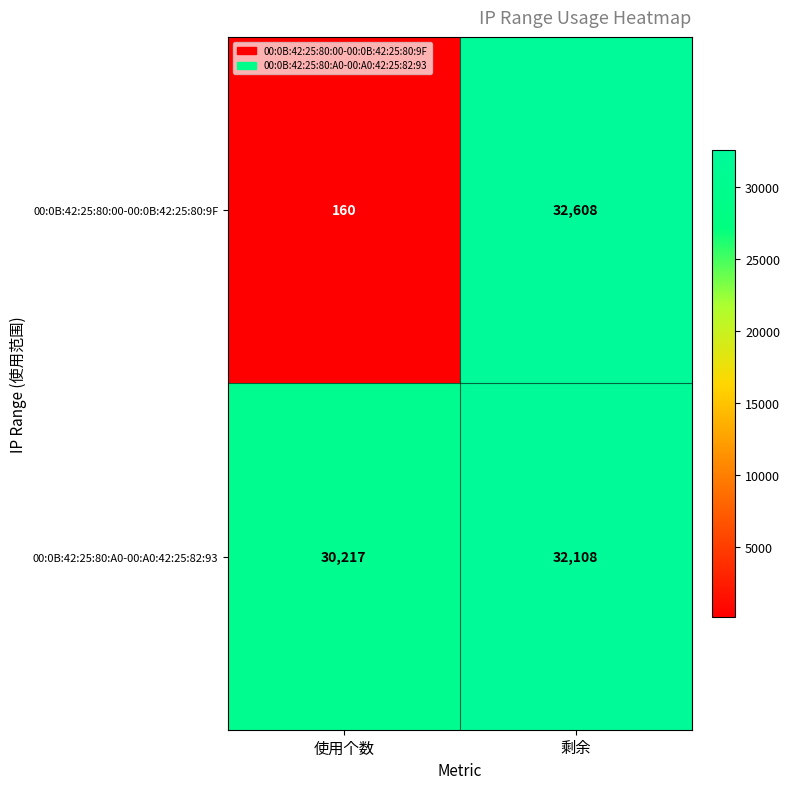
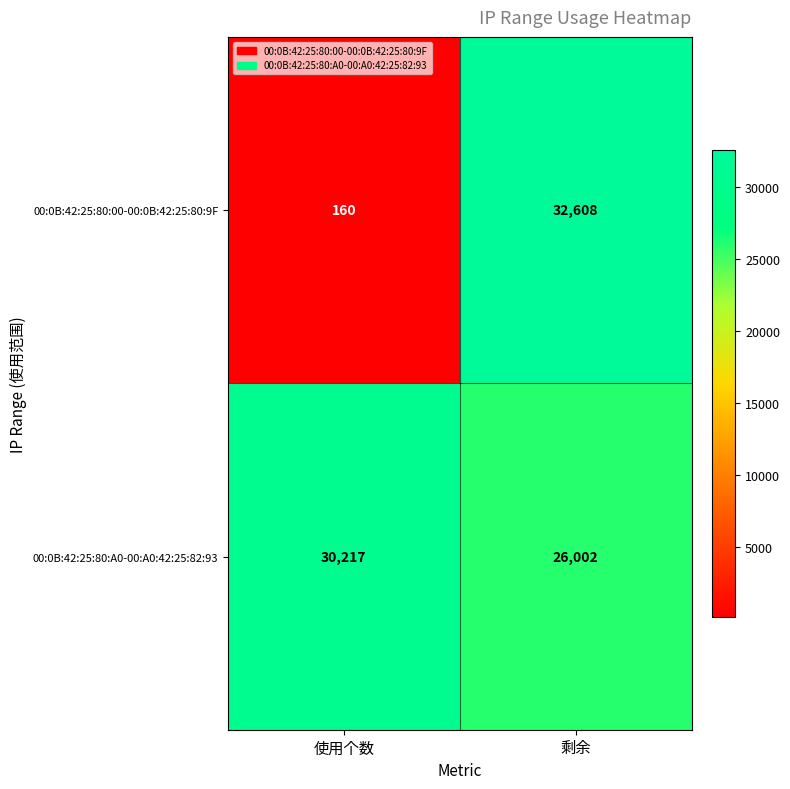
00:0B:42:25:80:A0-00:A0:42:25:82:93, 剩余: 32,108 -> 26,002
